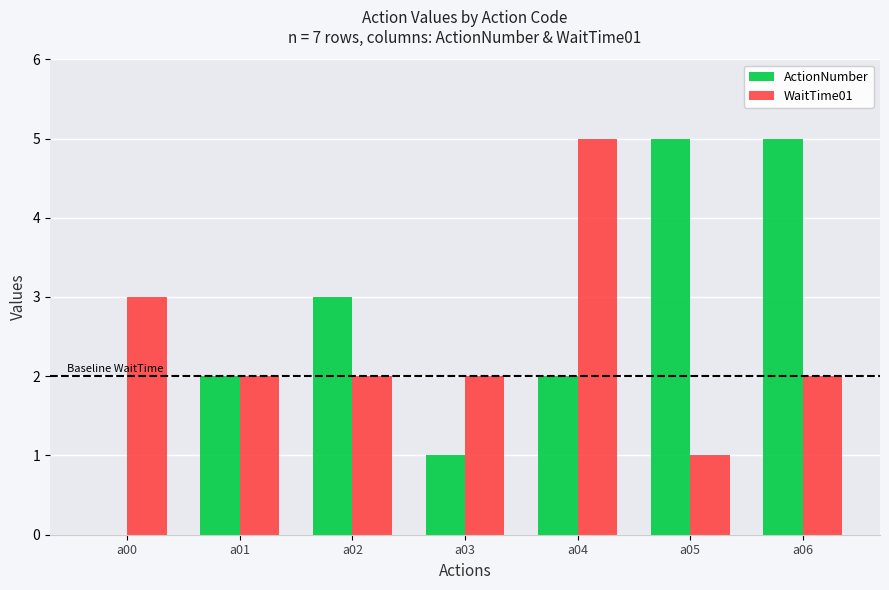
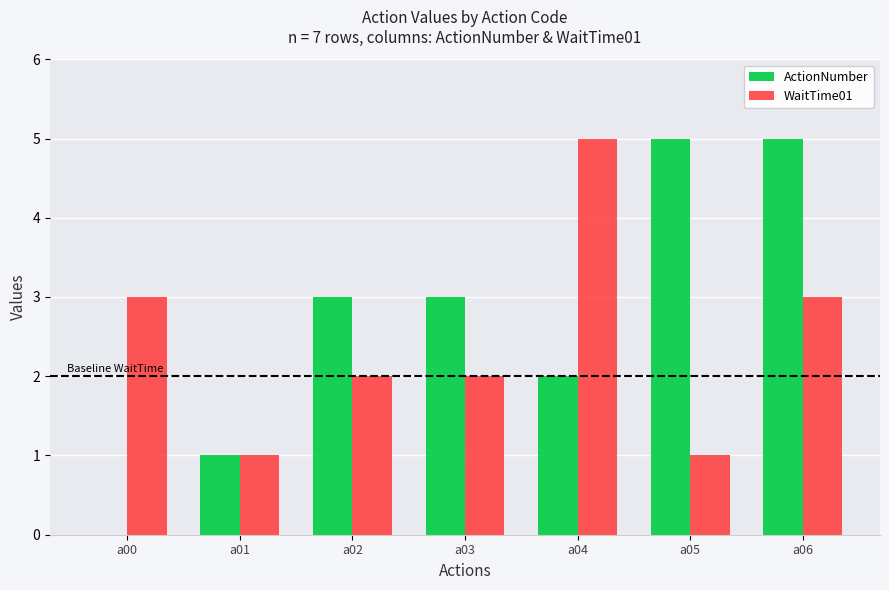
ActionNumber, a01: 2 -> 1
WaitTime01, a01: 2 -> 1
ActionNumber, a03: 1 -> 3
WaitTime01, a06: 2 -> 3
